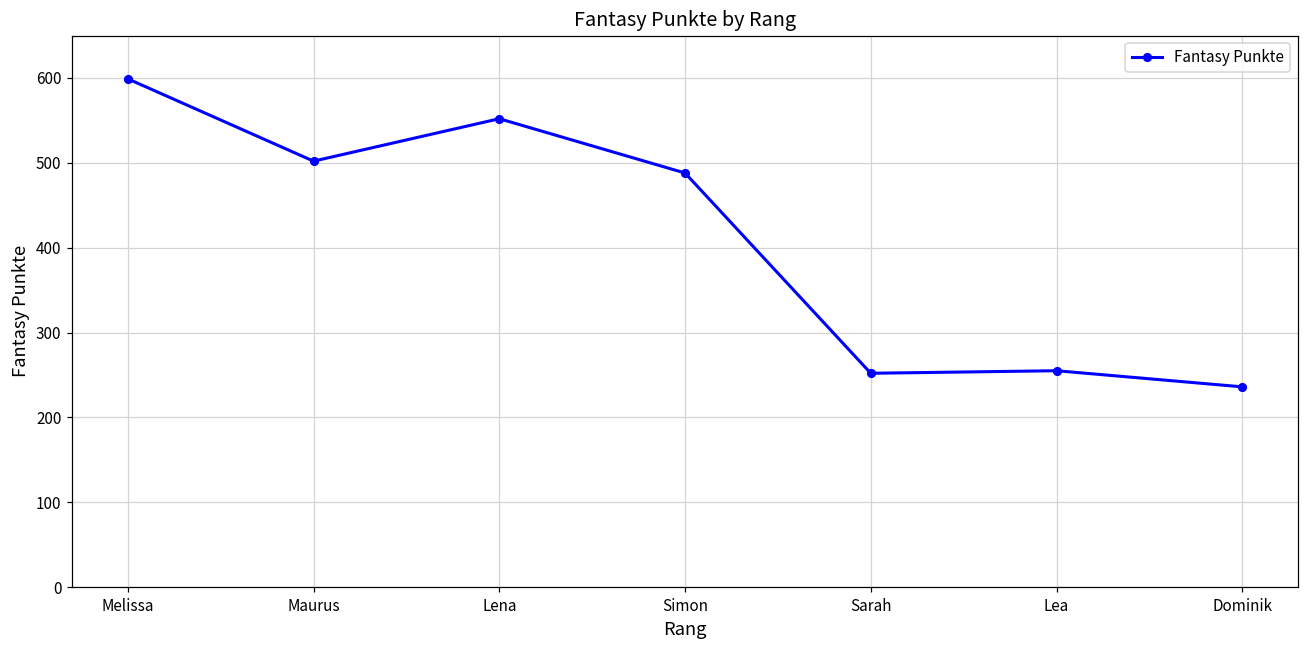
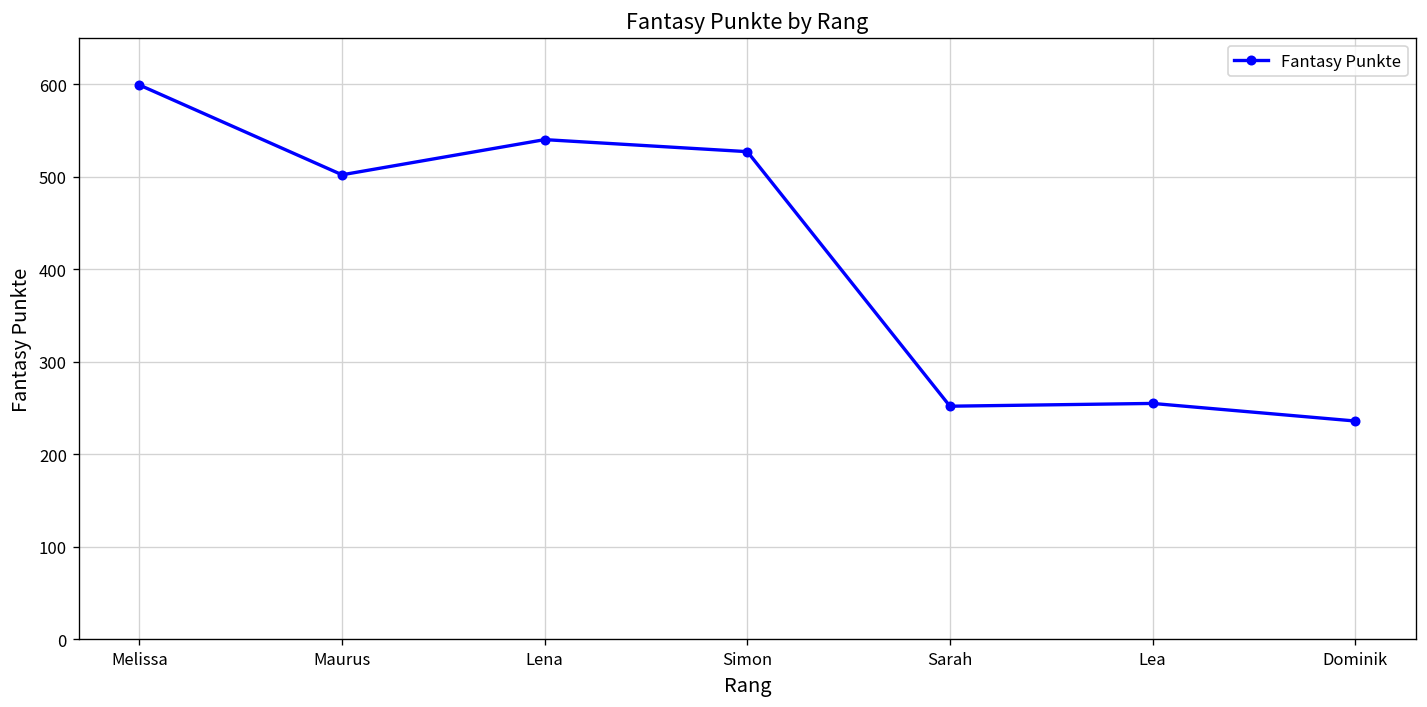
Lena: 550 -> 540
Simon: 490 -> 530
